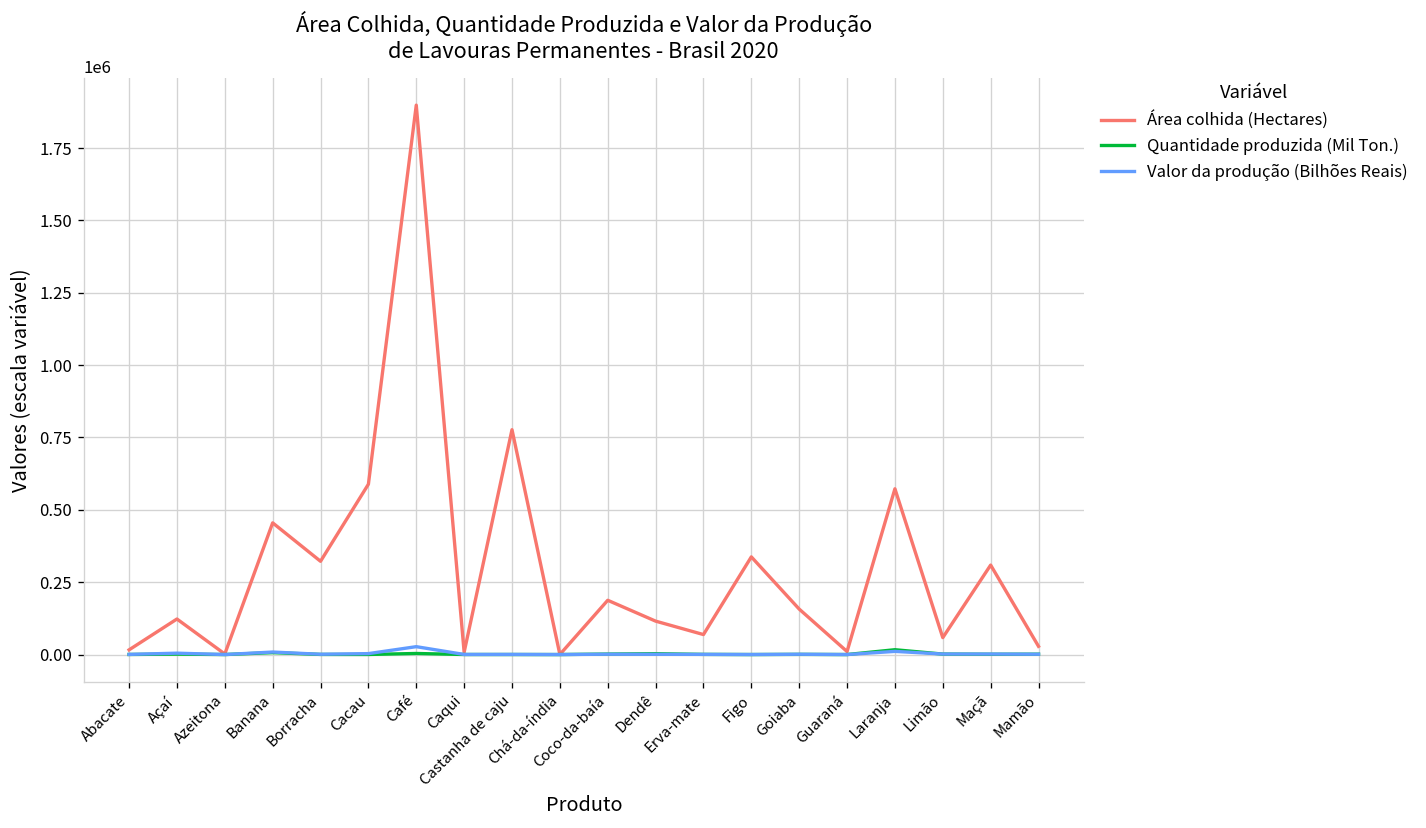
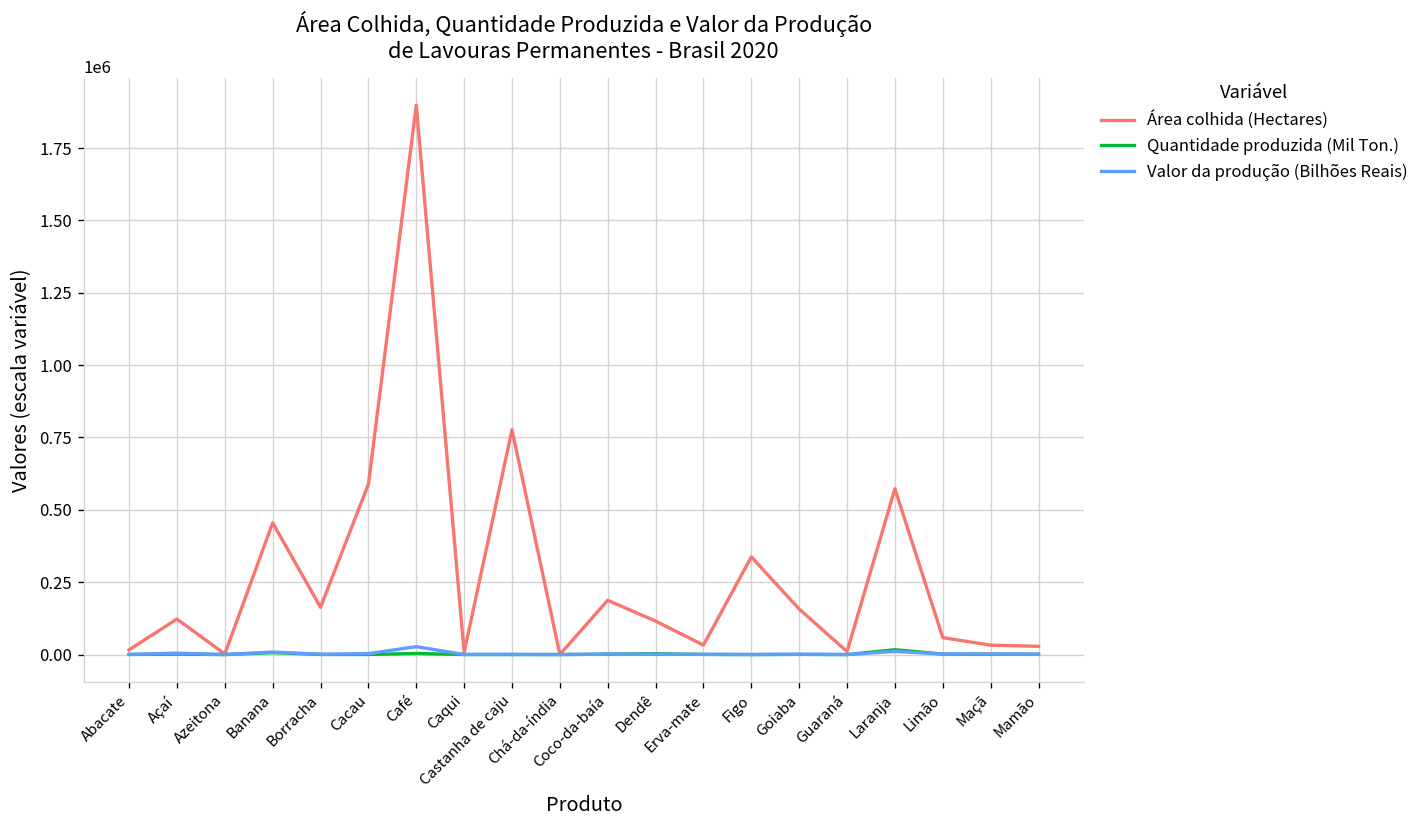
Área colhida (Hectares), Borracha: 320000 -> 160000
Área colhida (Hectares), Erva-mate: 70000 -> 30000
Área colhida (Hectares), Maçã: 310000 -> 30000
